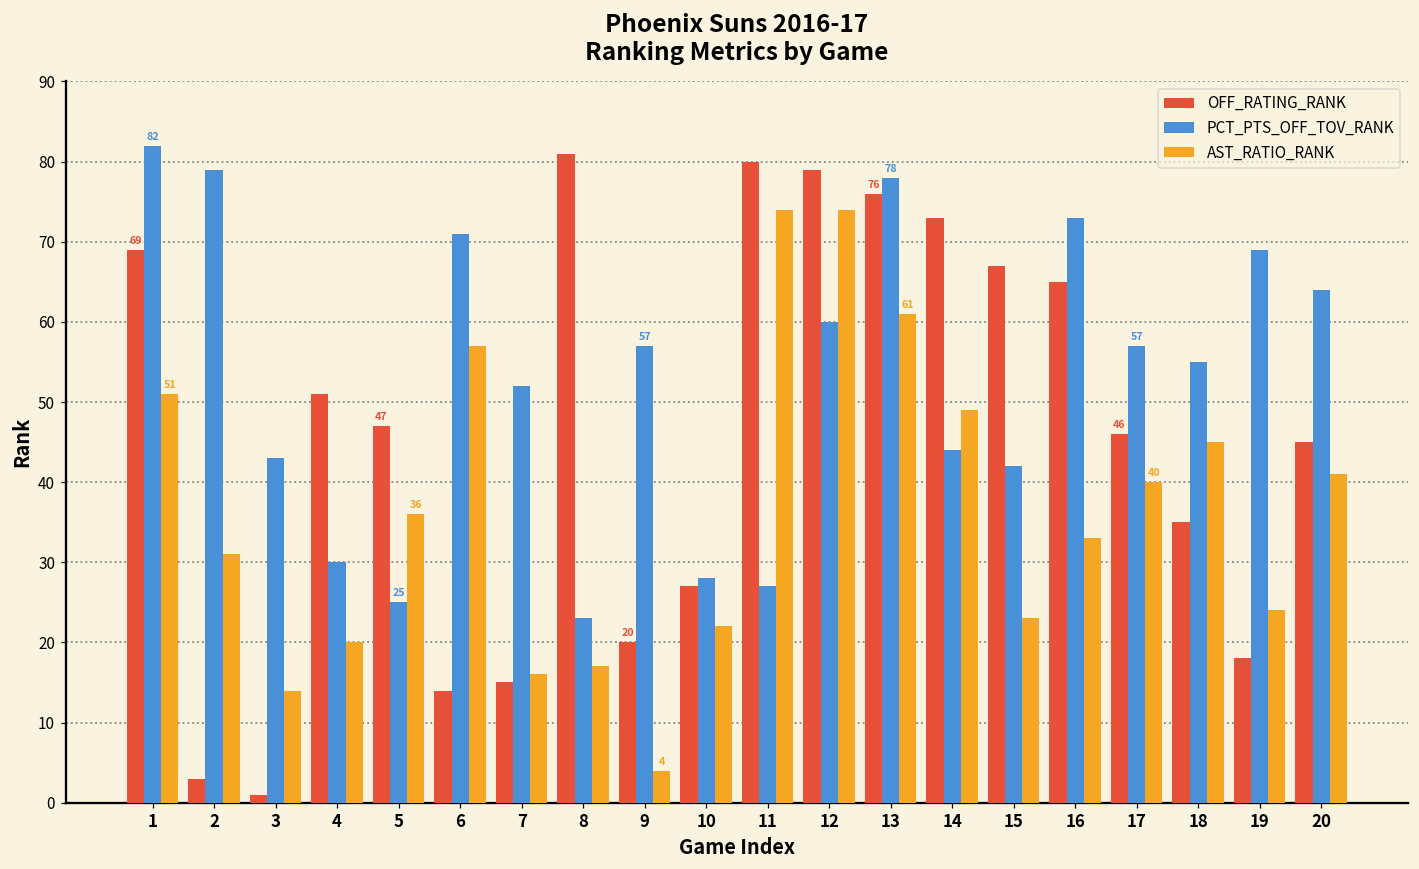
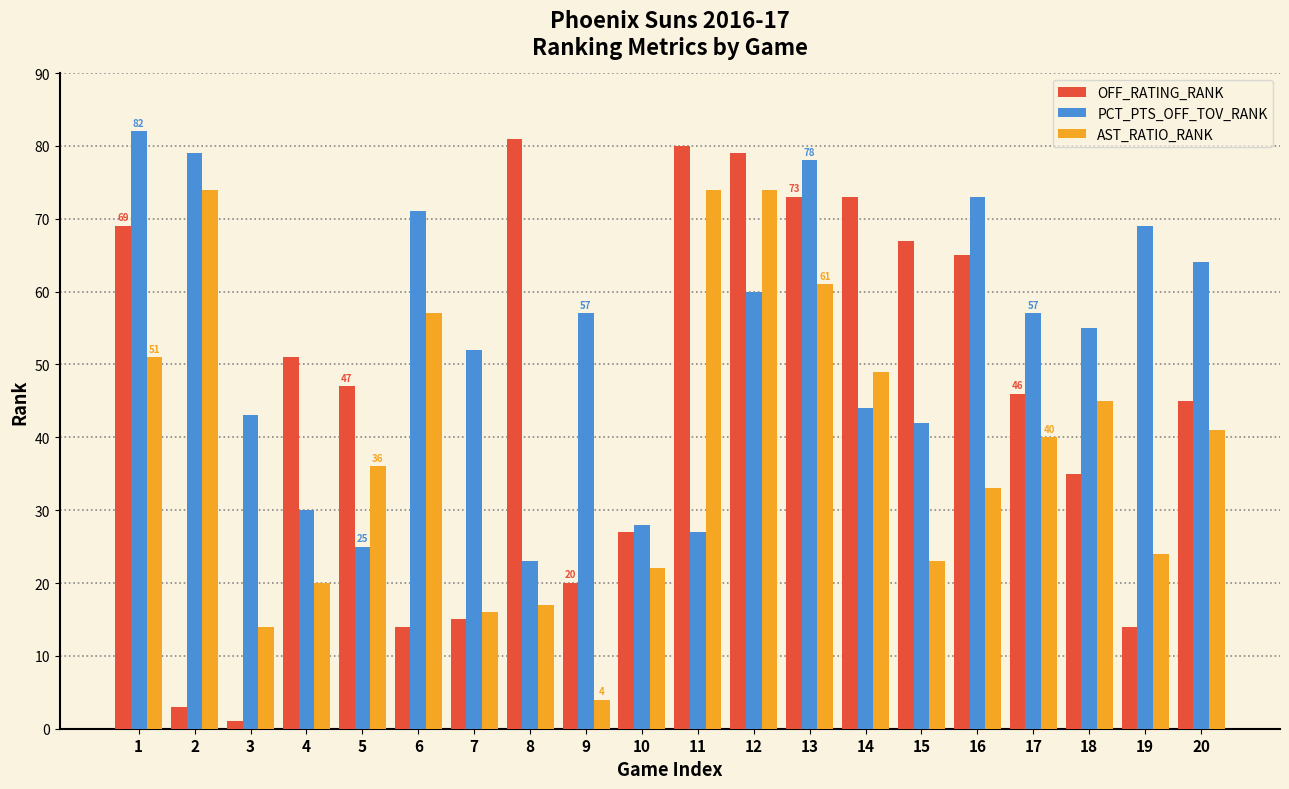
AST_RATIO_RANK, 2: 31 -> 74
OFF_RATING_RANK, 13: 76 -> 73
OFF_RATING_RANK, 19: 18 -> 14
